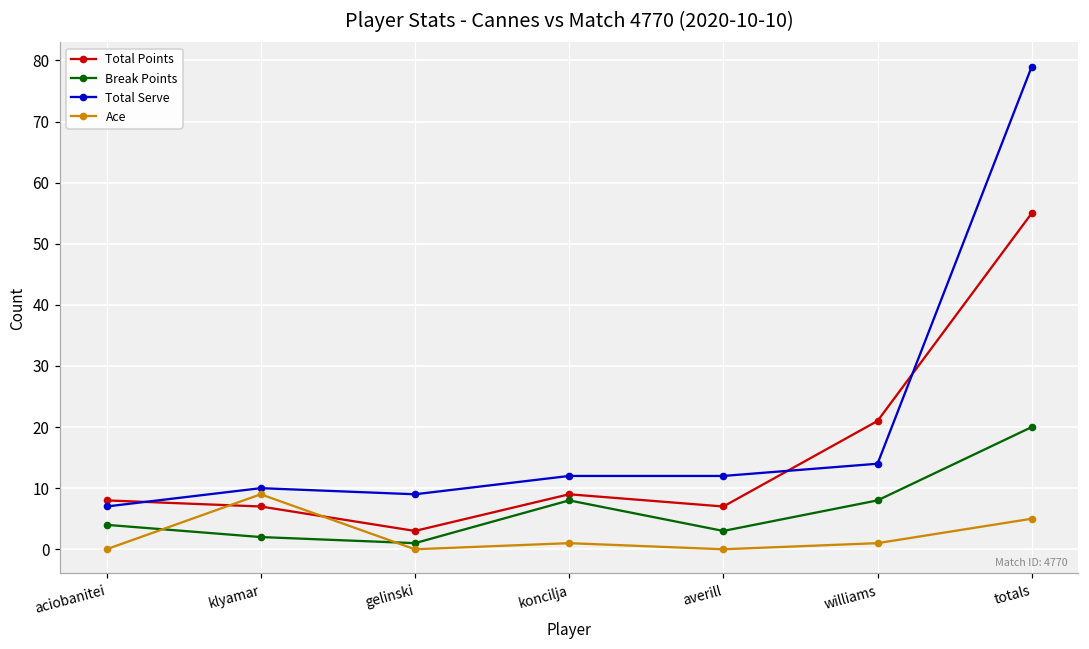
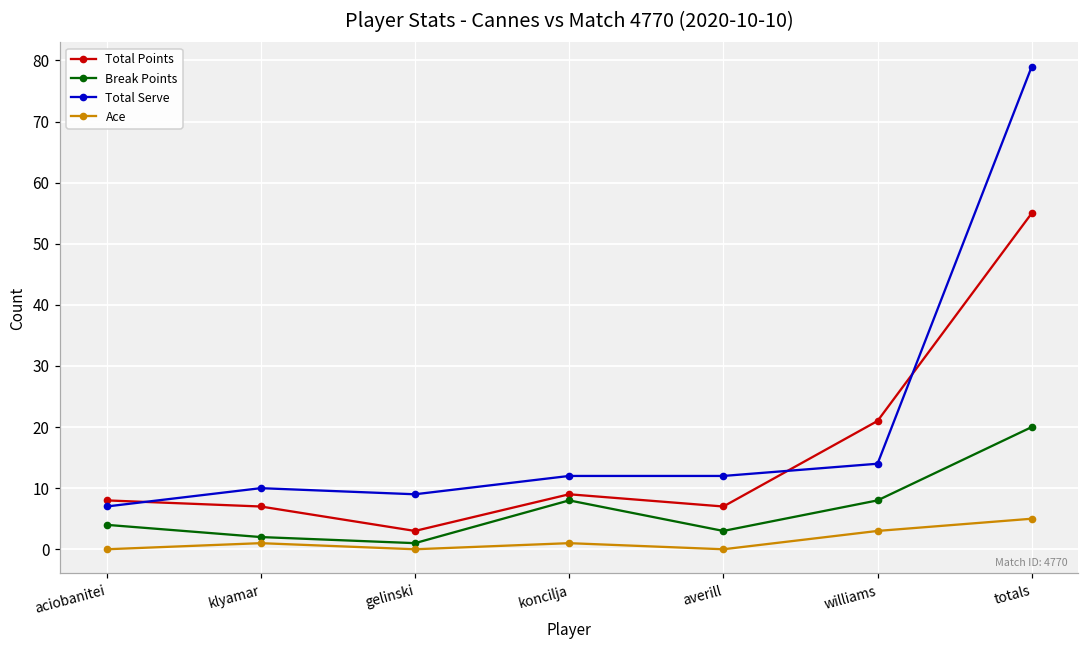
Ace, klyamar: 9 -> 1
Ace, williams: 1 -> 3
